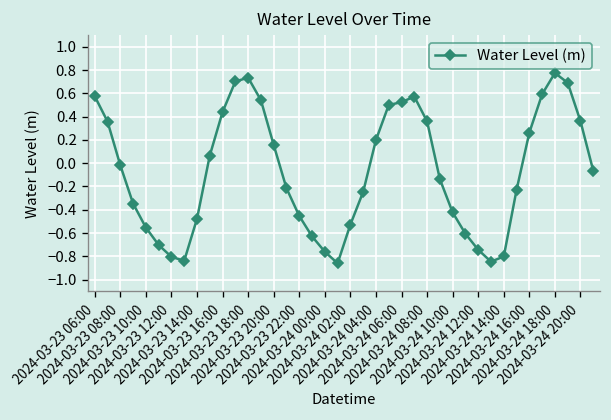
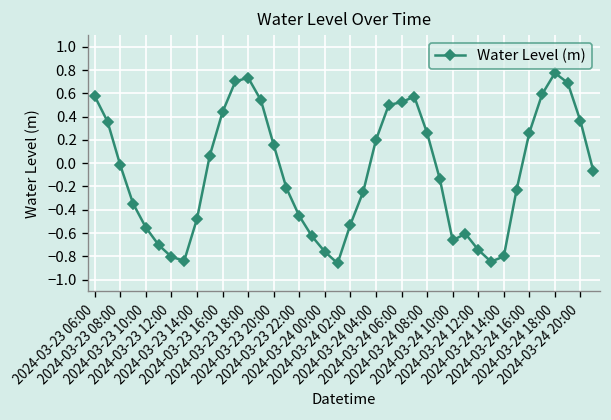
2024-03-24 08:00: 0.4 -> 0.3
2024-03-24 10:00: -0.4 -> -0.7
